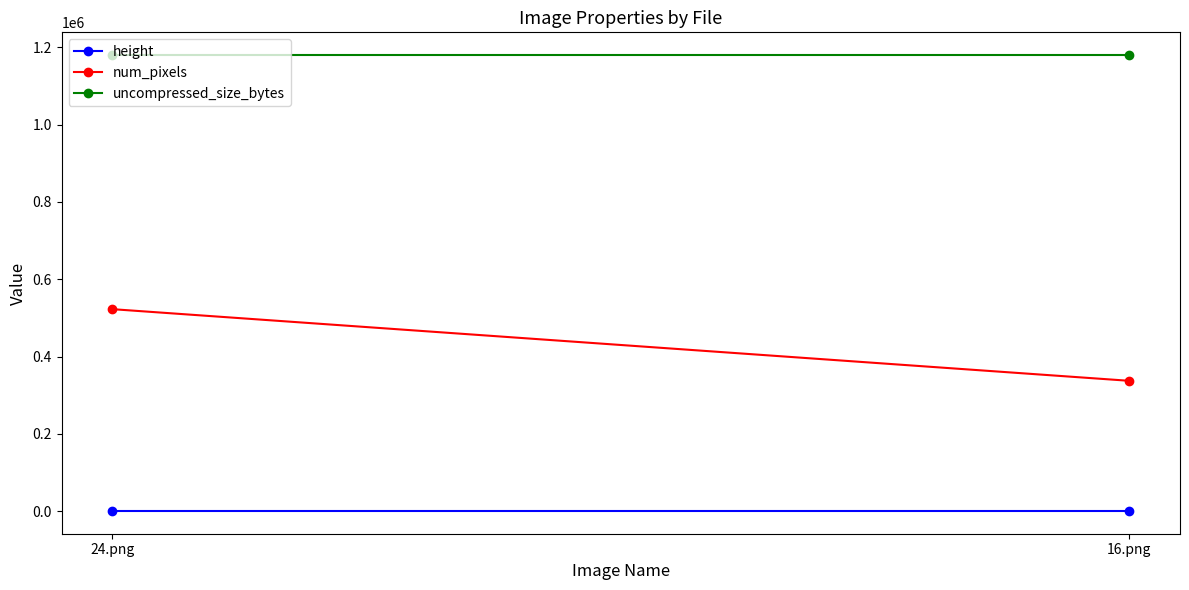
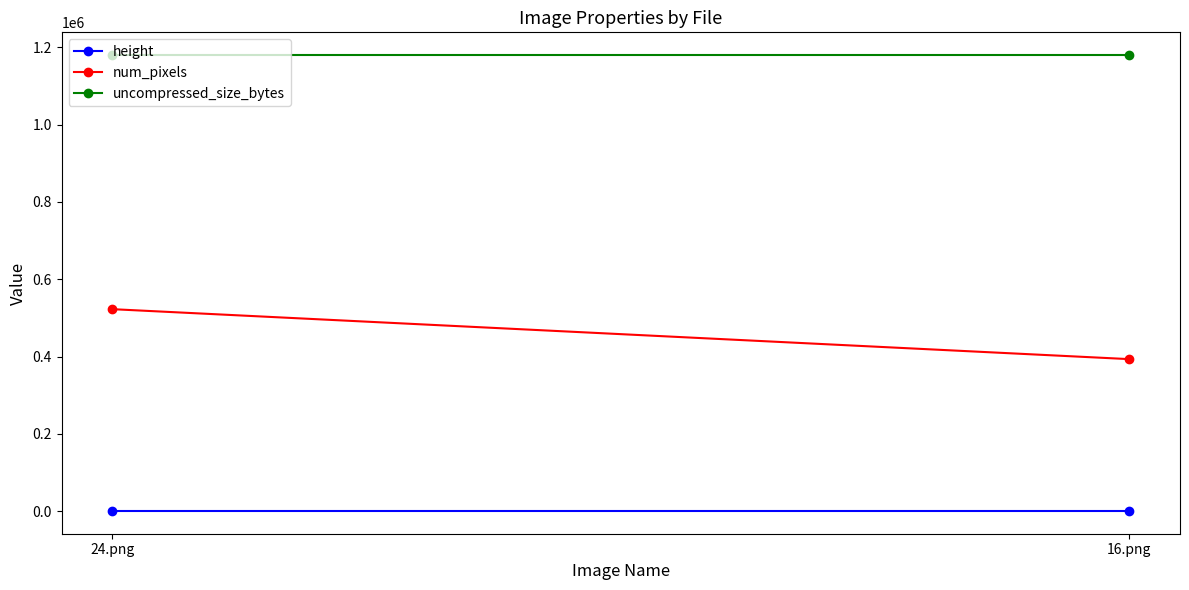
num_pixels, 16.png: 340000 -> 390000
